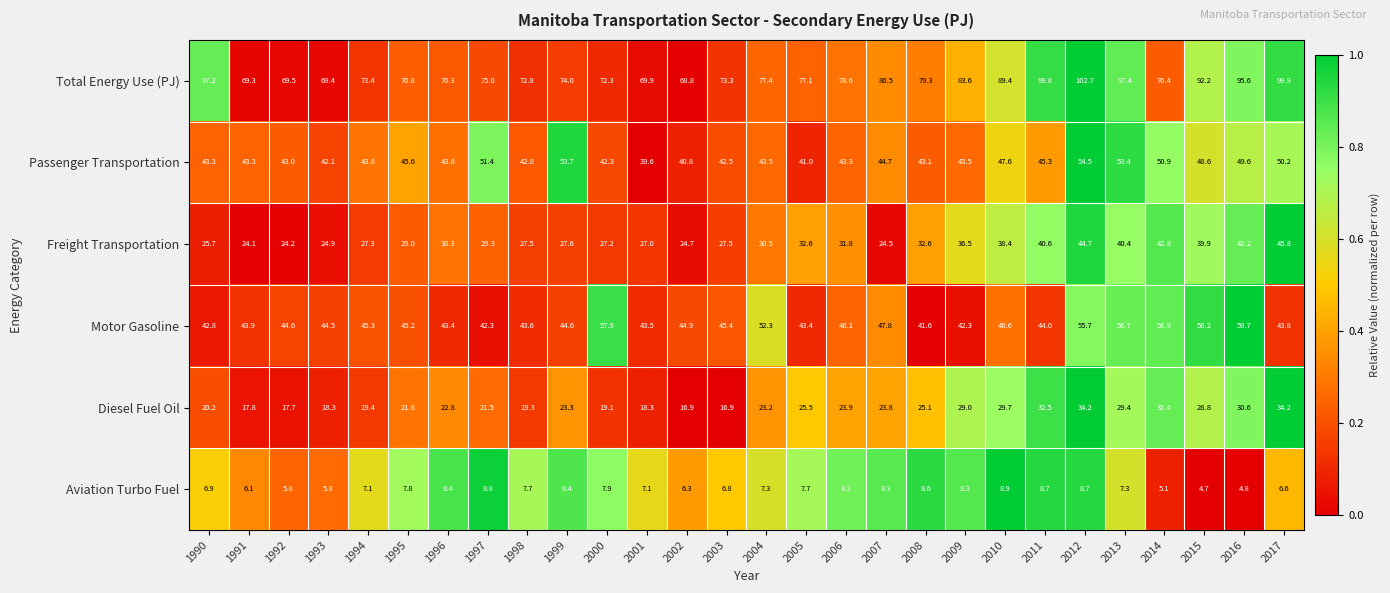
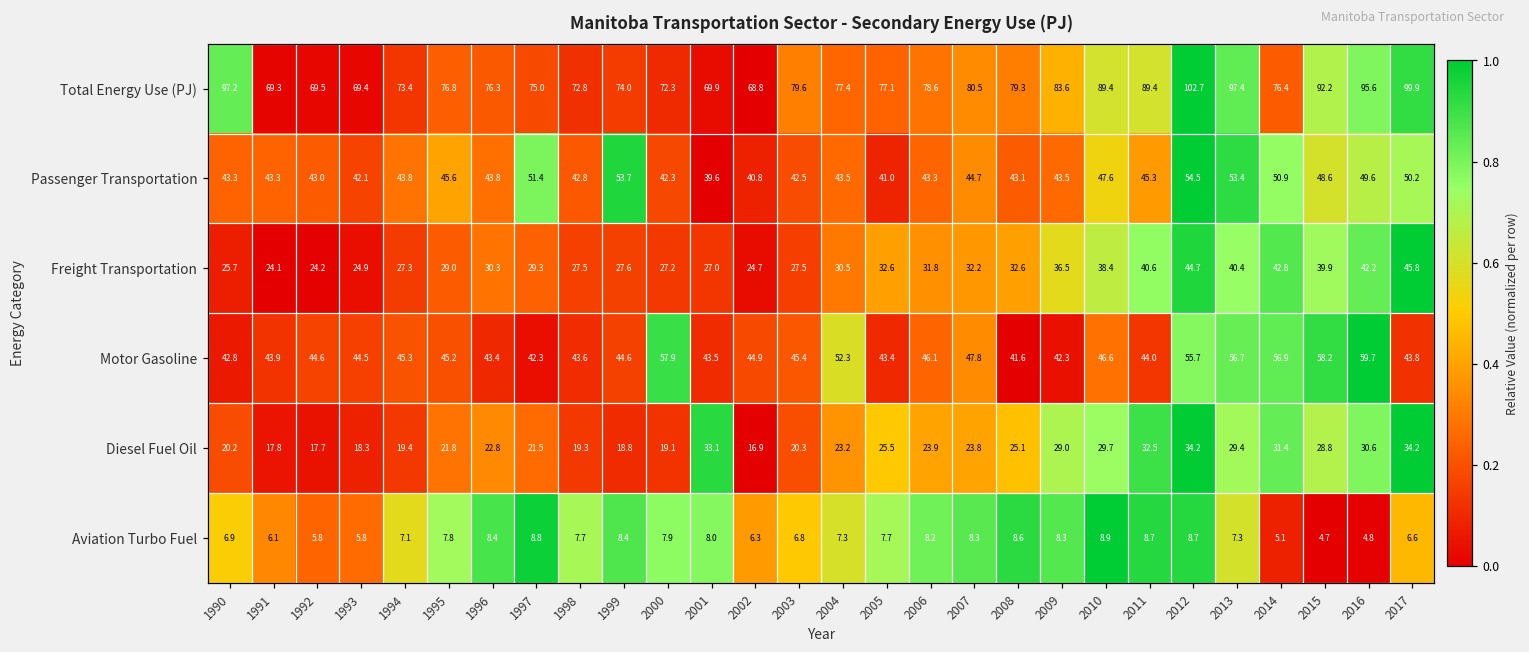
Total Energy Use (PJ), 2003: 73.3 -> 79.6
Total Energy Use (PJ), 2011: 99.8 -> 89.4
Freight Transportation, 2007: 24.5 -> 32.2
Diesel Fuel Oil, 1999: 23.3 -> 18.8
Diesel Fuel Oil, 2001: 18.3 -> 33.1
Diesel Fuel Oil, 2003: 16.9 -> 20.3
Aviation Turbo Fuel, 2001: 7.1 -> 8.0
